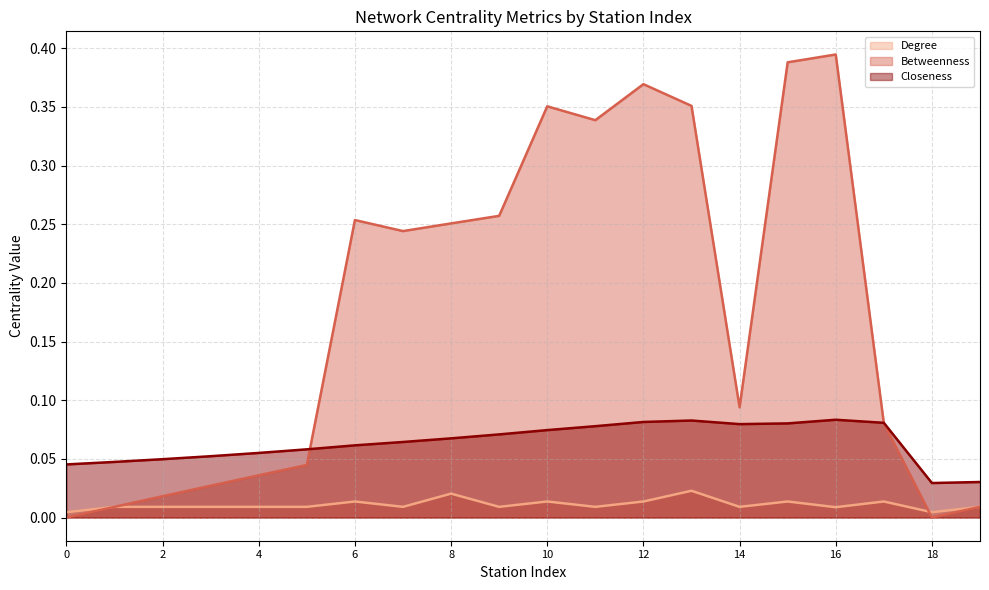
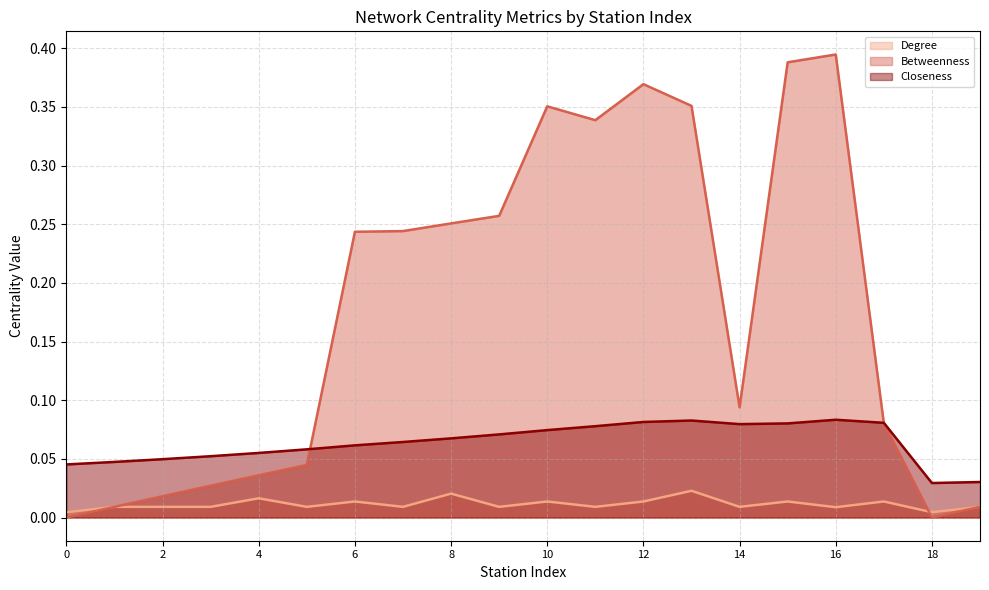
Degree, 4: 0.009 -> 0.016
Betweenness, 6: 0.254 -> 0.244
